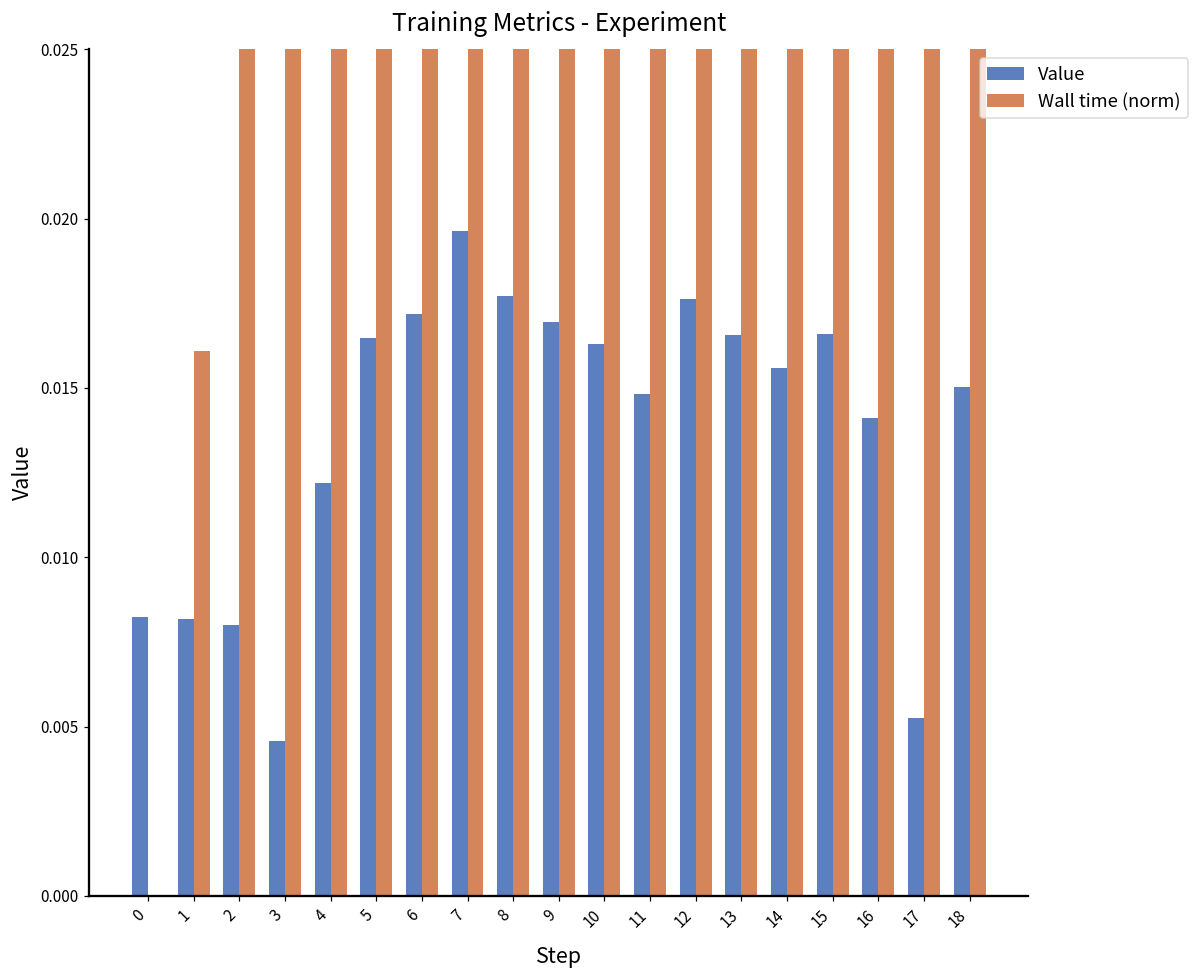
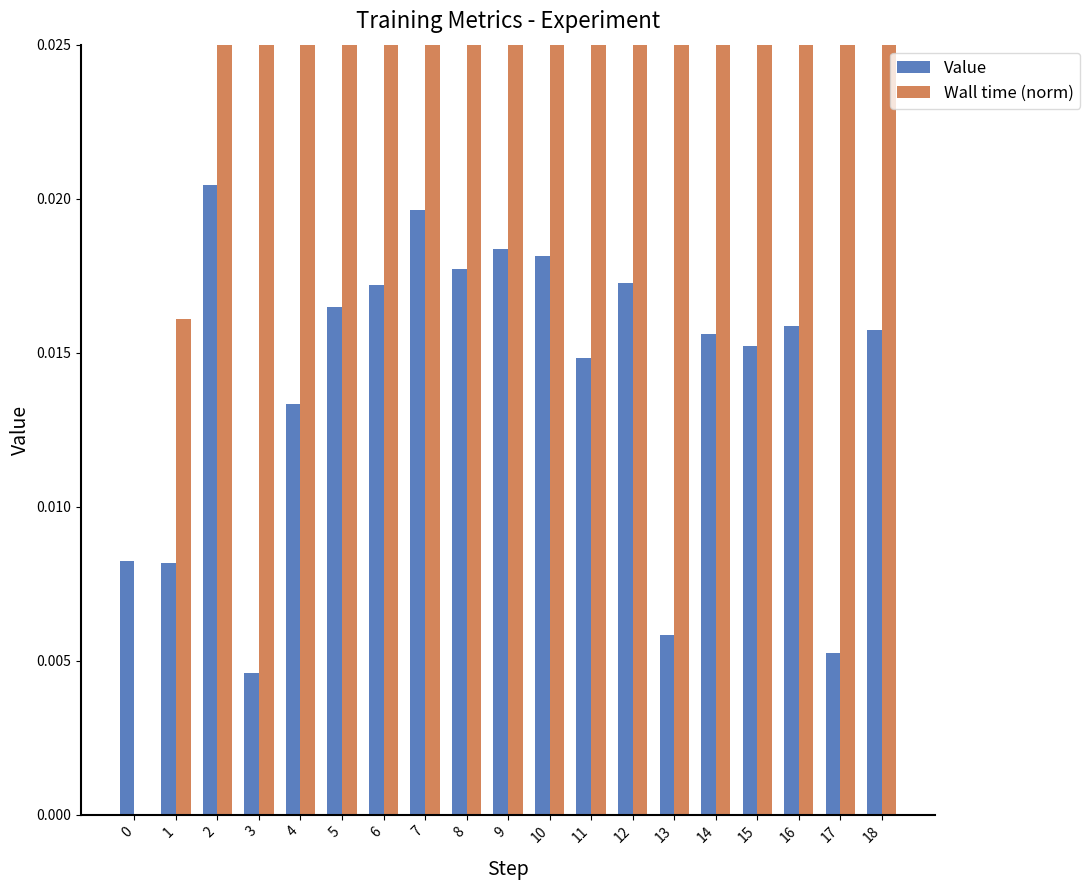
Value, 2: 0.0080 -> 0.0204
Value, 4: 0.0122 -> 0.0133
Value, 9: 0.0169 -> 0.0184
Value, 10: 0.0163 -> 0.0181
Value, 12: 0.0176 -> 0.0173
Value, 13: 0.0166 -> 0.0058
Value, 15: 0.0166 -> 0.0152
Value, 16: 0.0141 -> 0.0159
Value, 18: 0.0150 -> 0.0157
